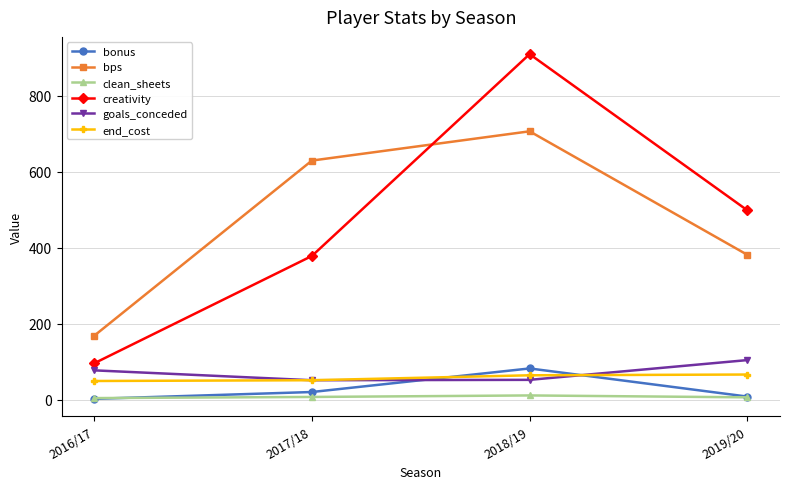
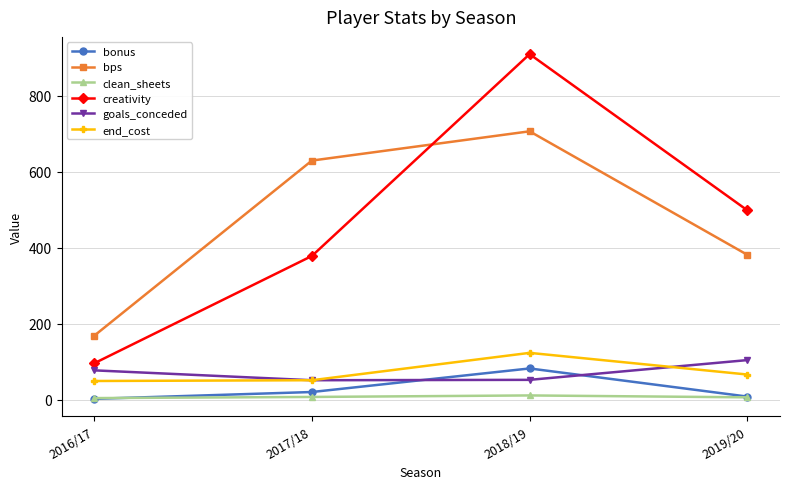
end_cost, 2018/19: 70 -> 120
